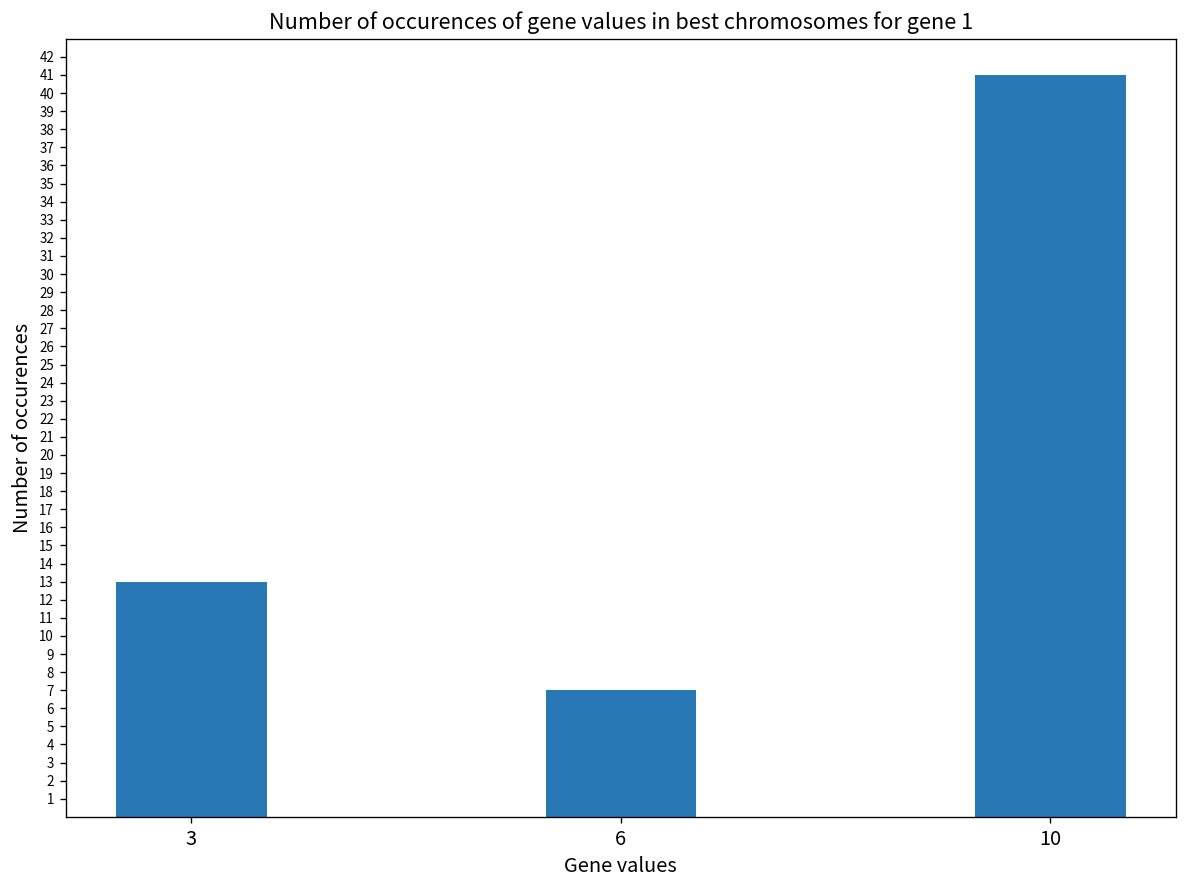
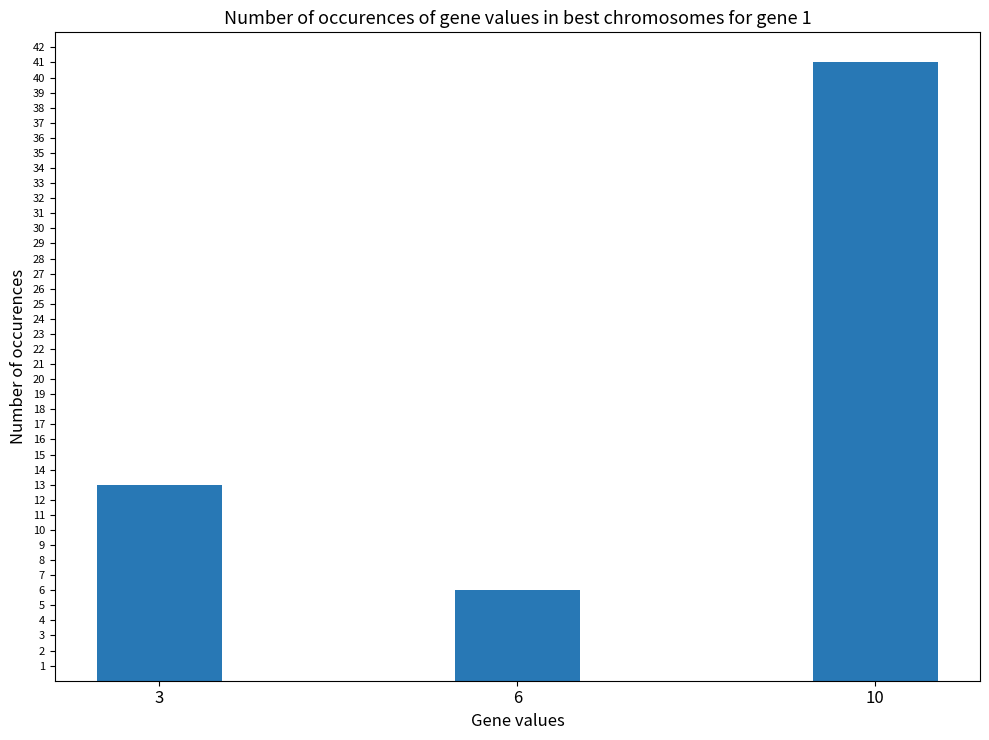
6: 7 -> 6
